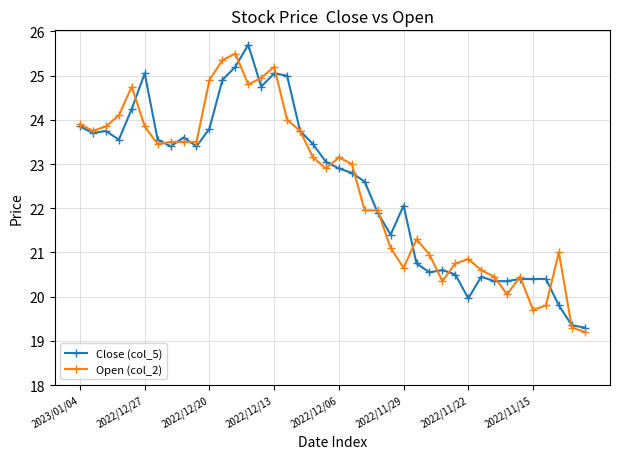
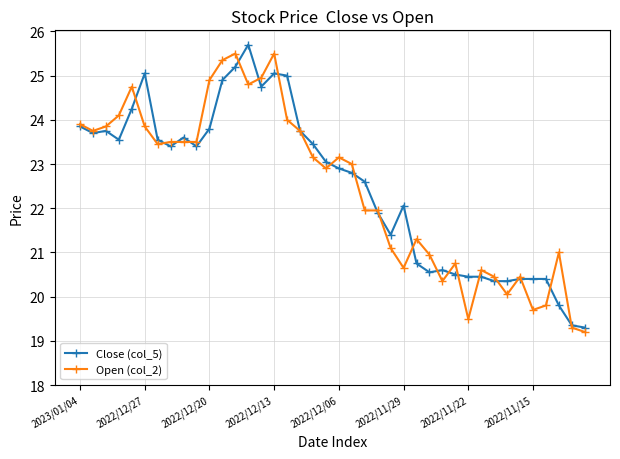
Open (col_2), 2022/12/13: 25.2 -> 25.5
Close (col_5), 2022/11/22: 20.0 -> 20.5
Open (col_2), 2022/11/22: 20.9 -> 19.5
